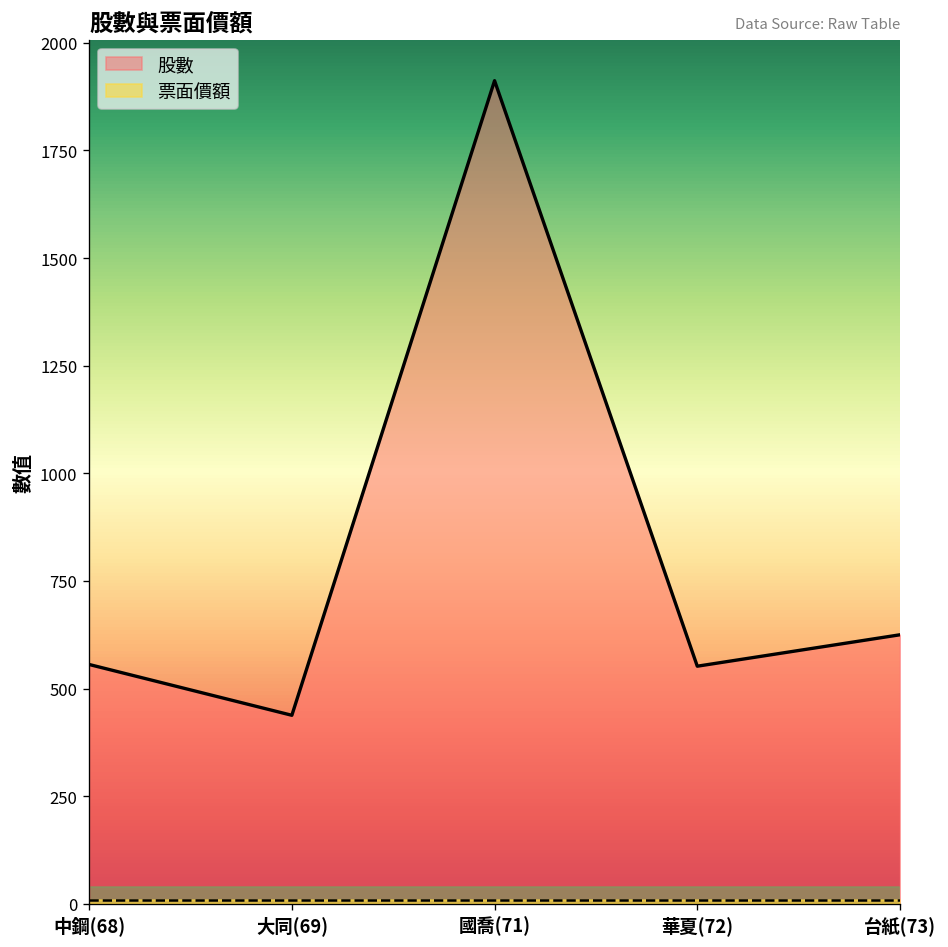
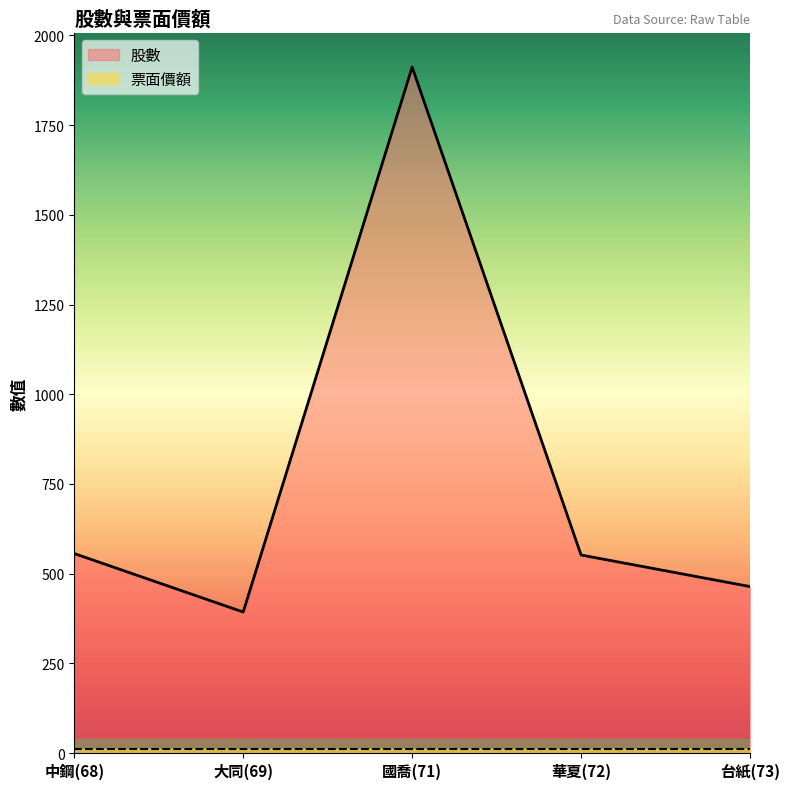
股數, 大同(69): 440 -> 390
股數, 台紙(73): 630 -> 460
